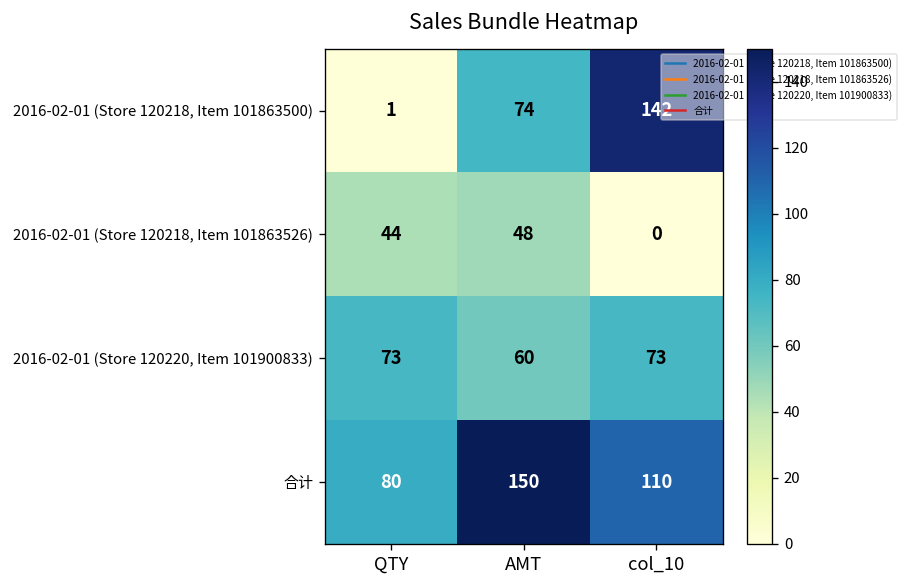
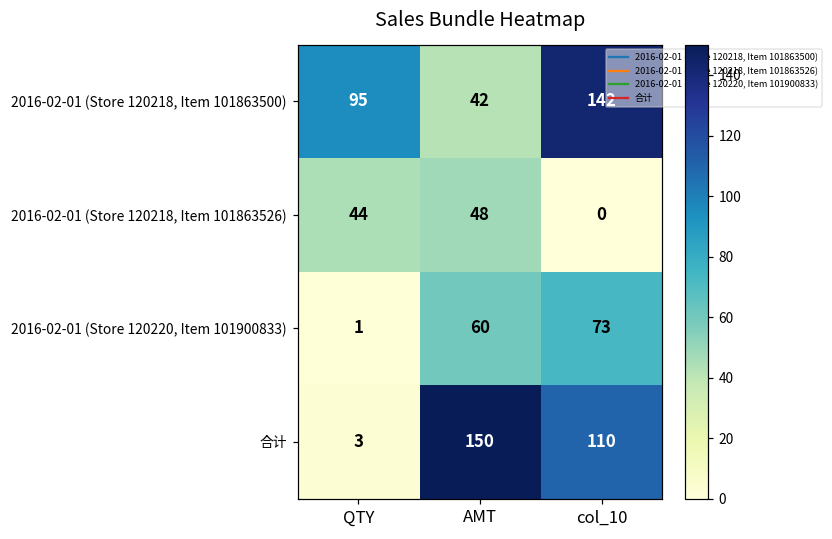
2016-02-01 (Store 120218, Item 101863500), QTY: 1 -> 95
2016-02-01 (Store 120218, Item 101863500), AMT: 74 -> 42
2016-02-01 (Store 120220, Item 101900833), QTY: 73 -> 1
合计, QTY: 80 -> 3
